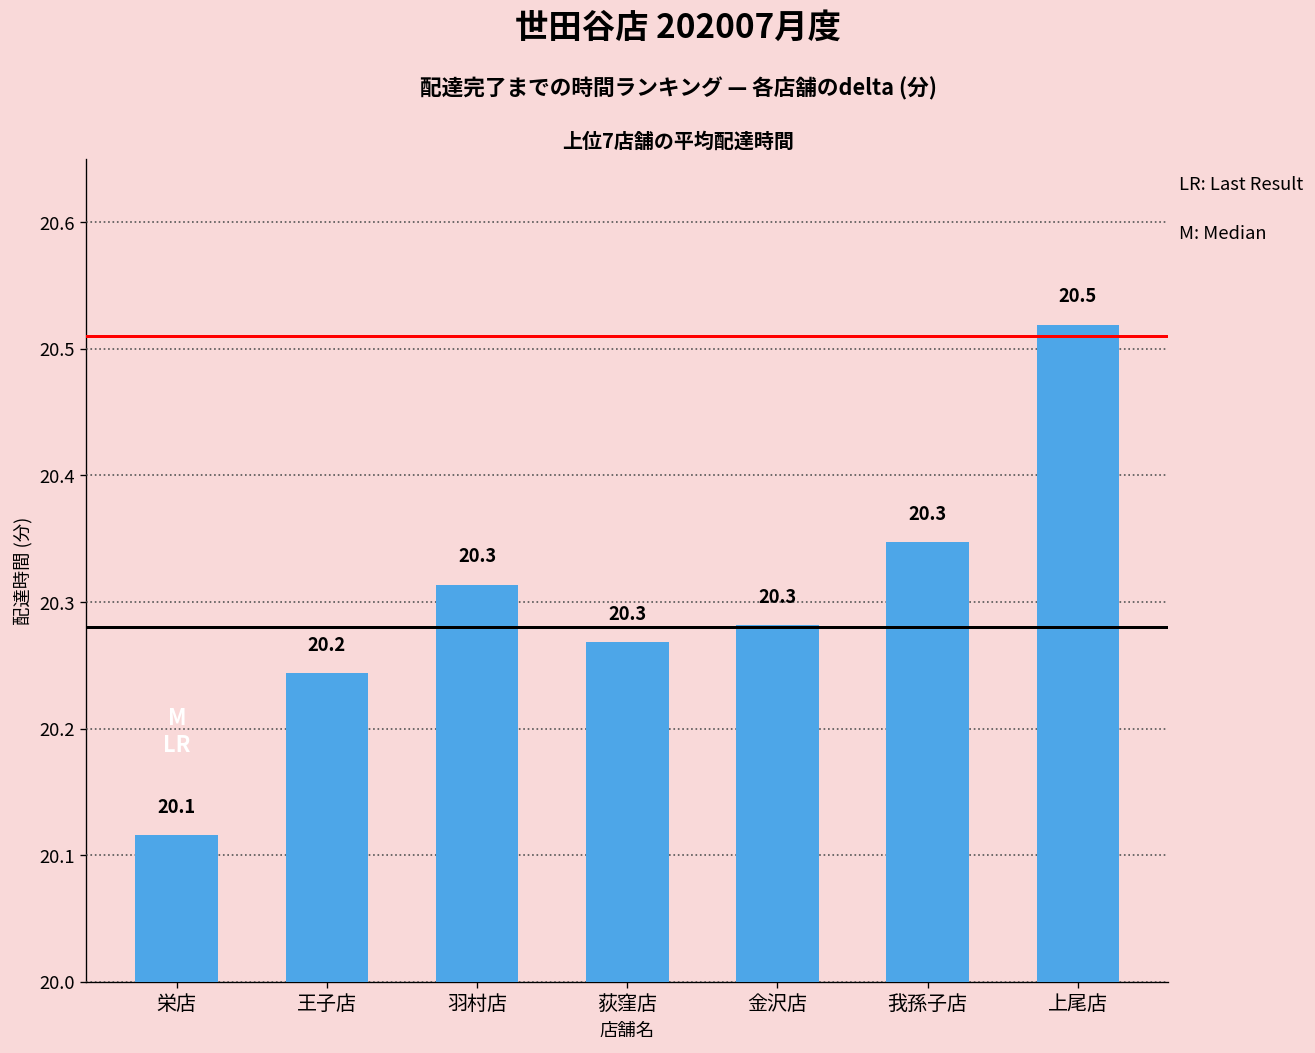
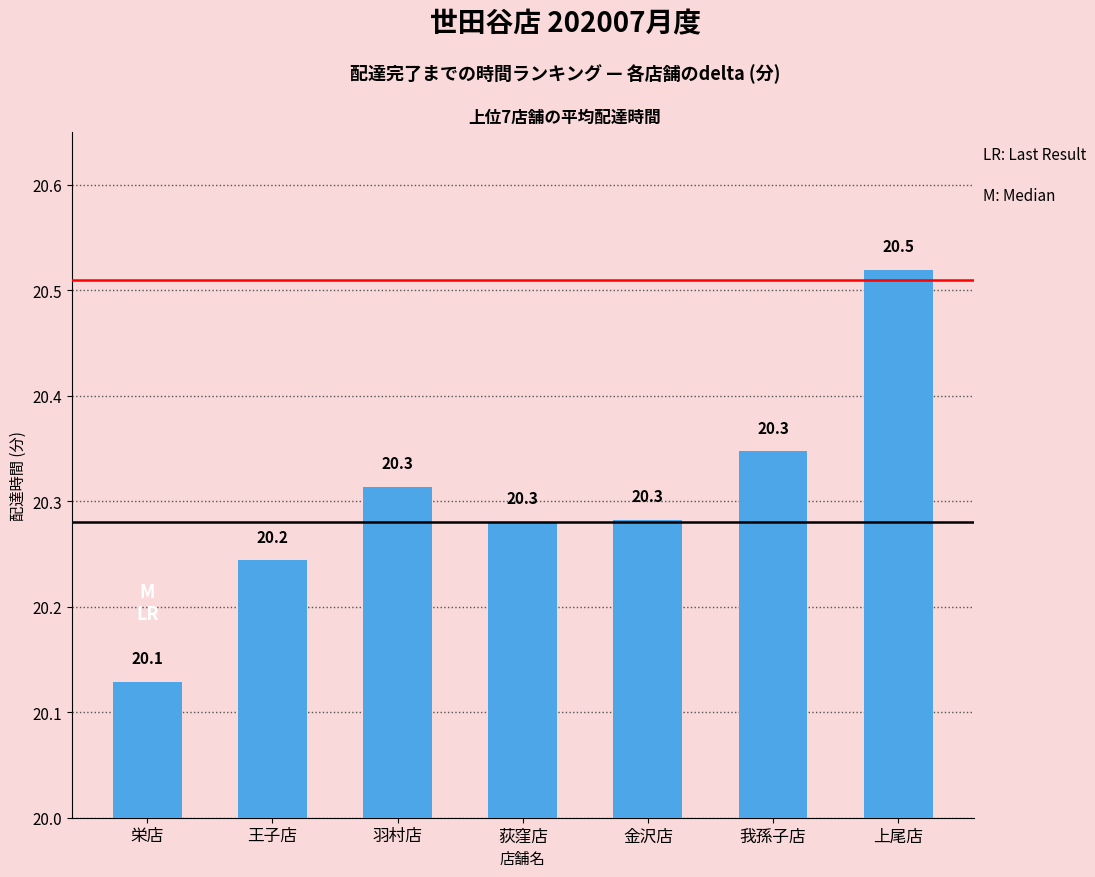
栄店: 20.116 -> 20.128
荻窪店: 20.268 -> 20.280
